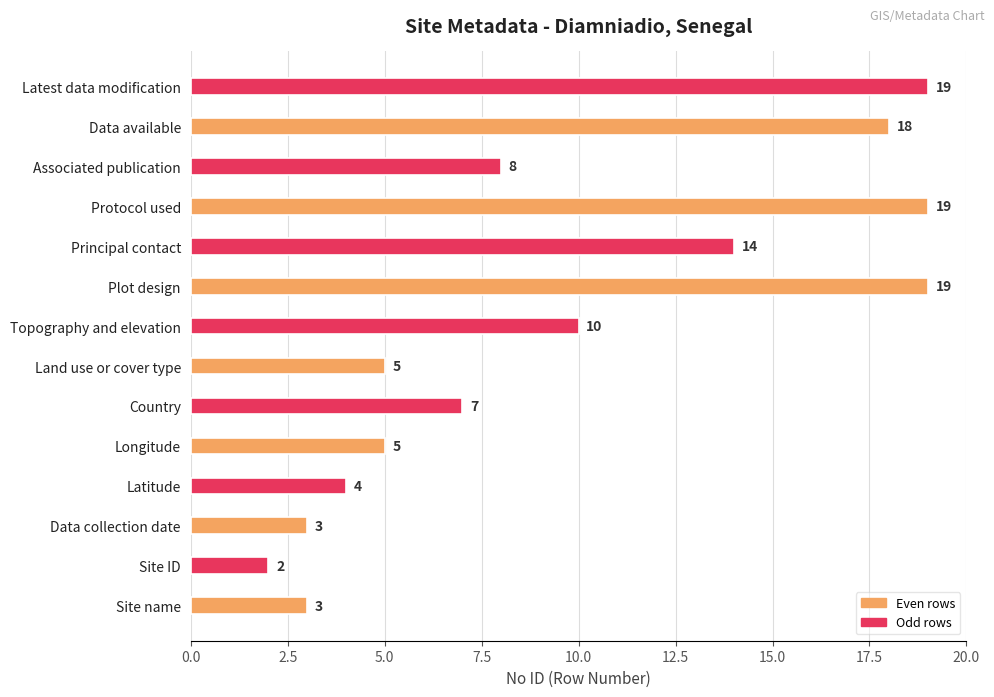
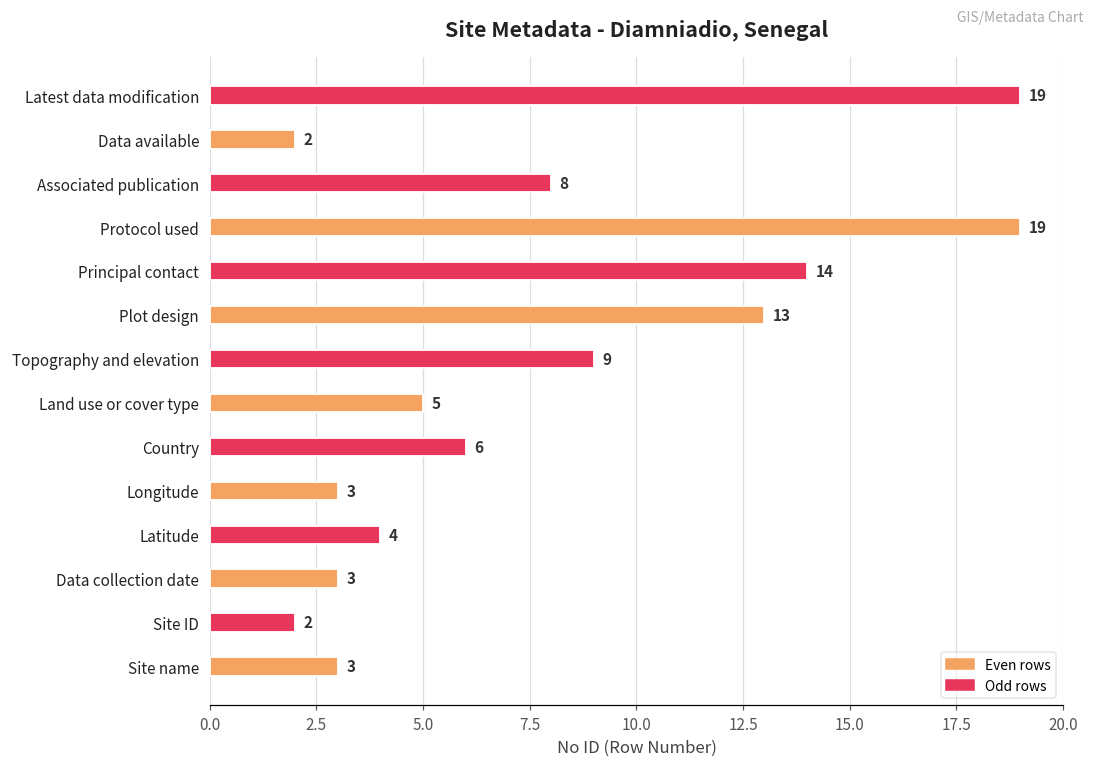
Data available: 18 -> 2
Plot design: 19 -> 13
Topography and elevation: 10 -> 9
Country: 7 -> 6
Longitude: 5 -> 3
